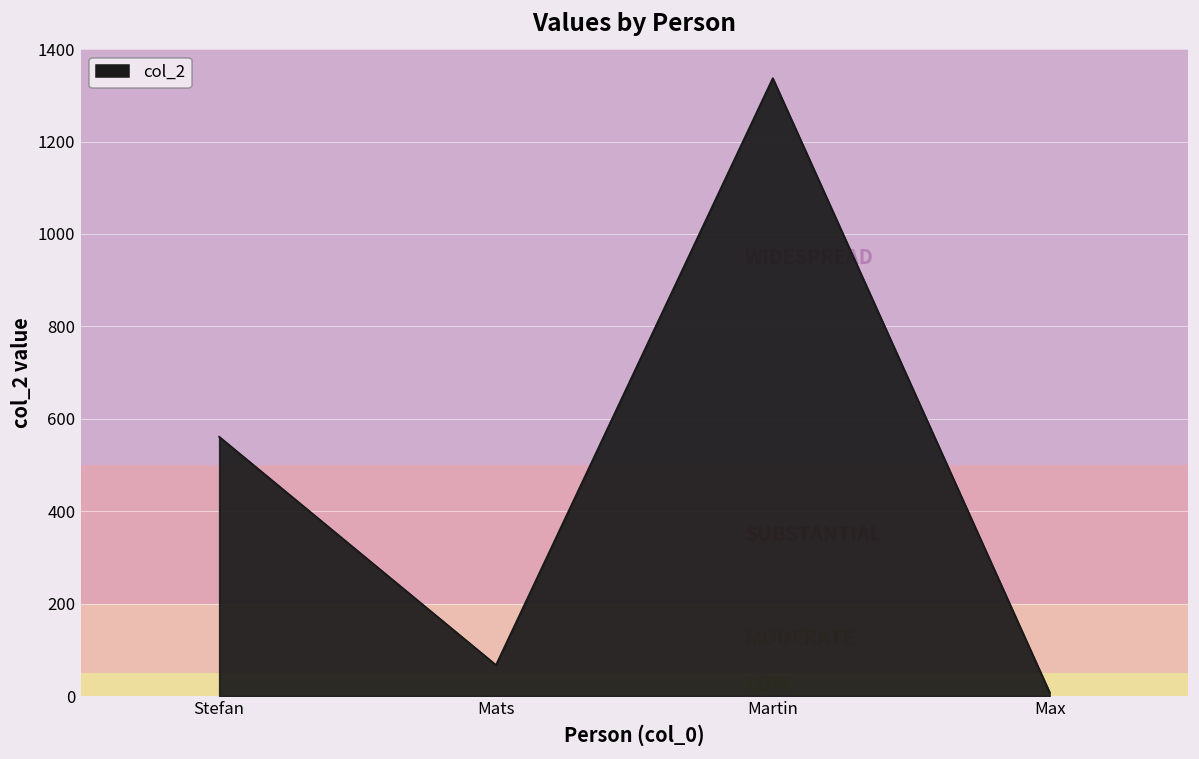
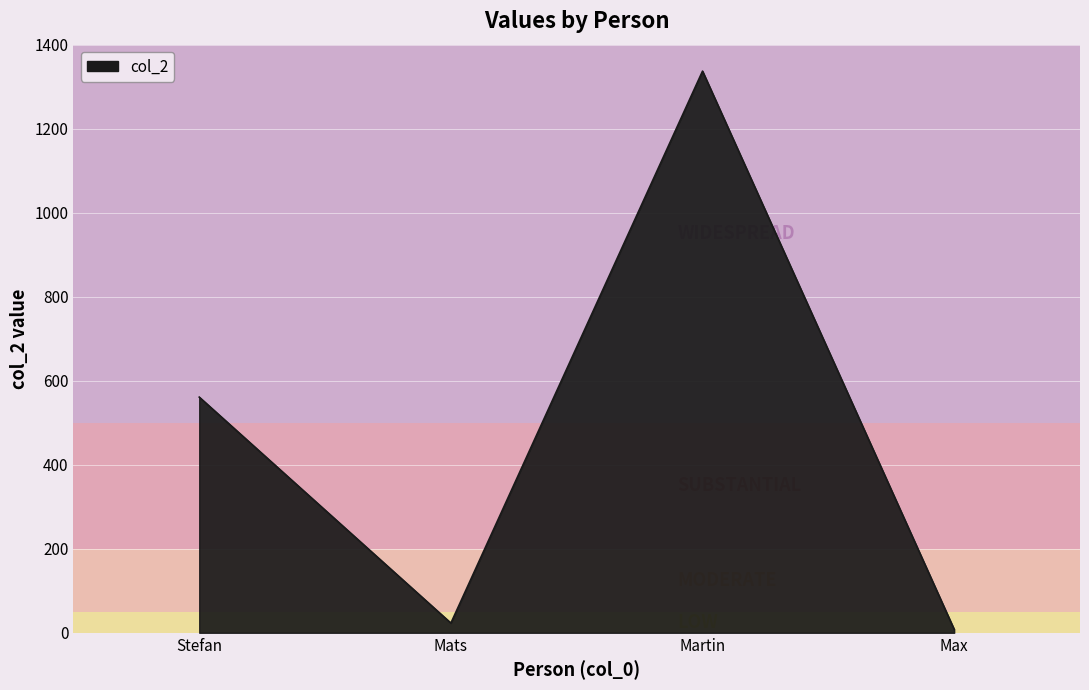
Mats: 70 -> 20
